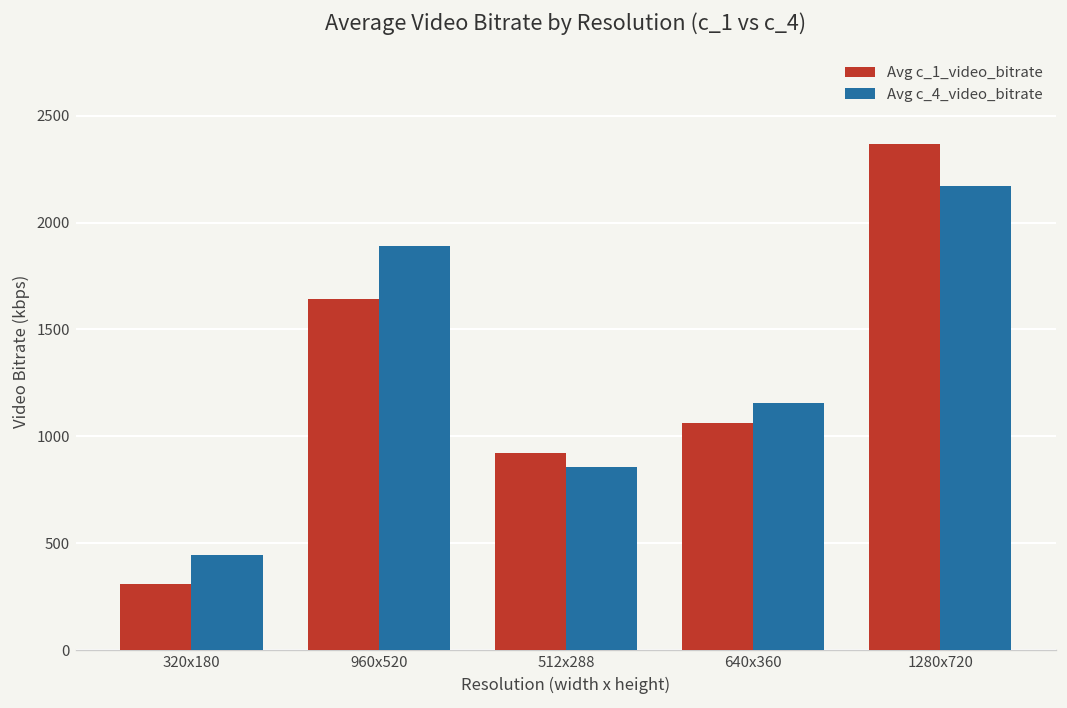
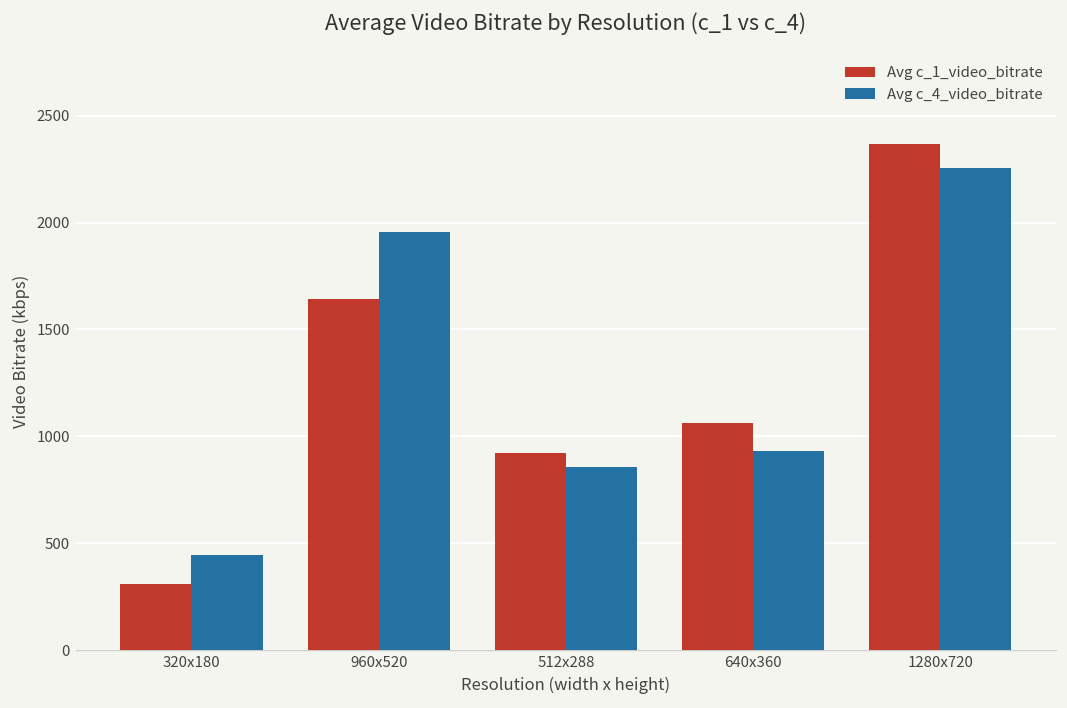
Avg c_4_video_bitrate, 960x520: 1890 -> 1960
Avg c_4_video_bitrate, 640x360: 1160 -> 930
Avg c_4_video_bitrate, 1280x720: 2170 -> 2260
